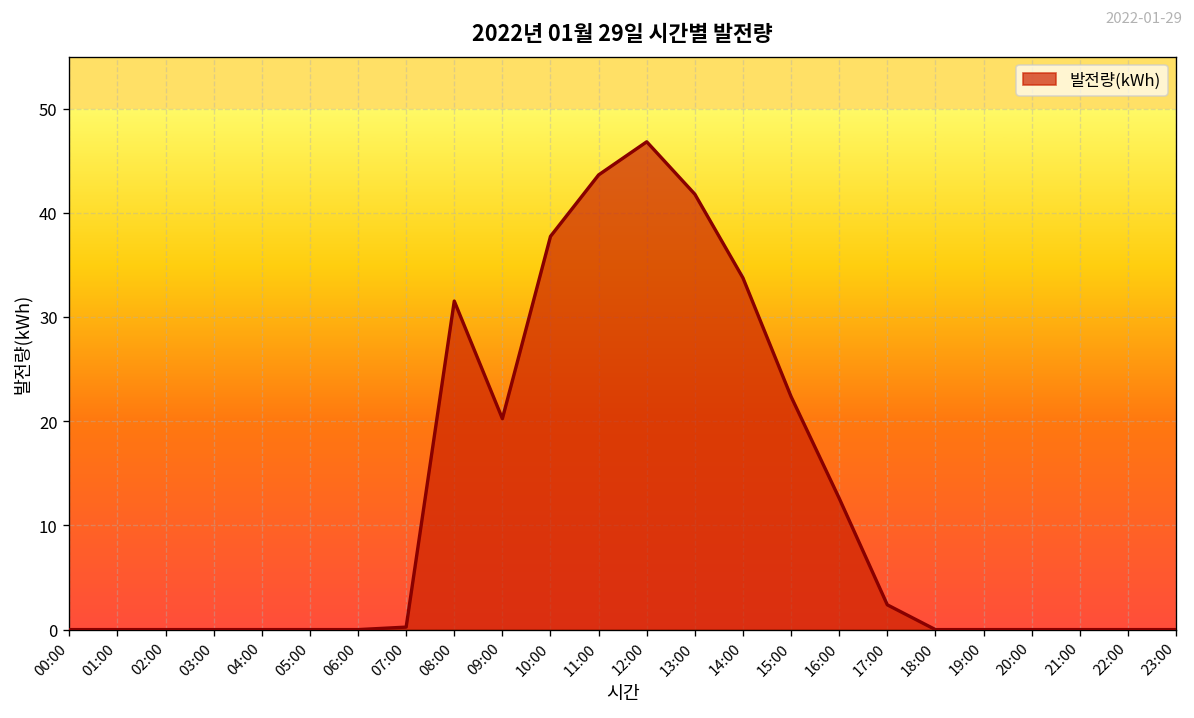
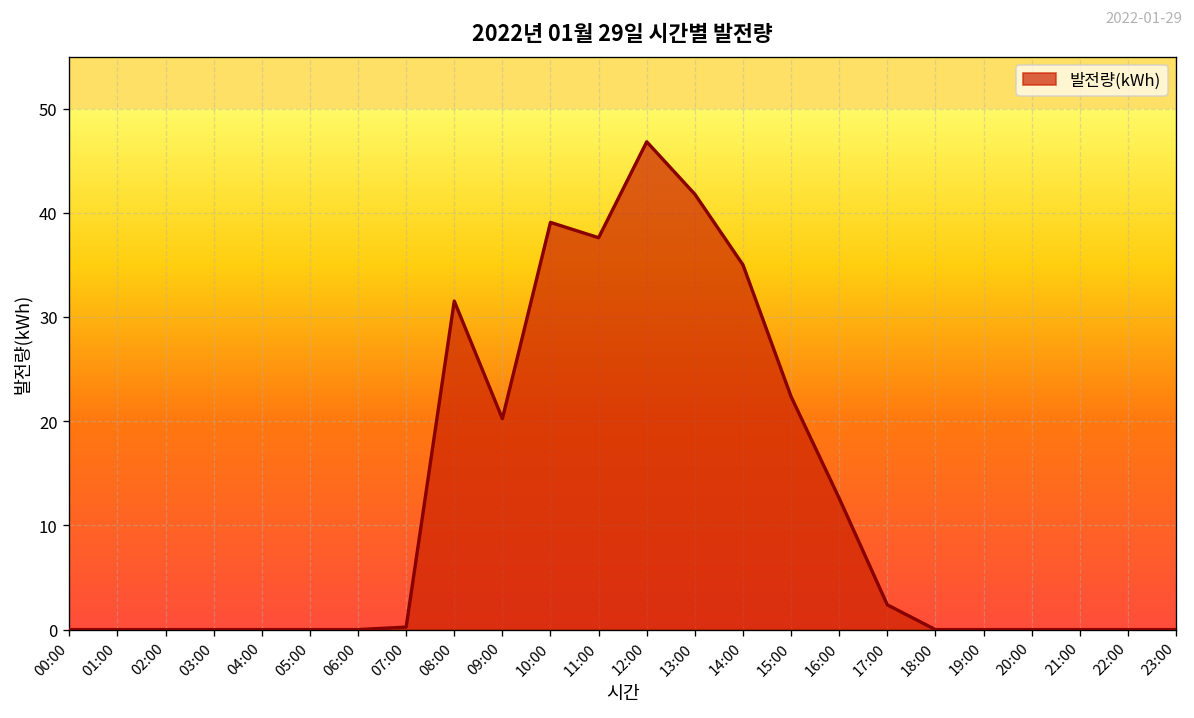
10:00: 38 -> 39
11:00: 44 -> 38
14:00: 34 -> 35
